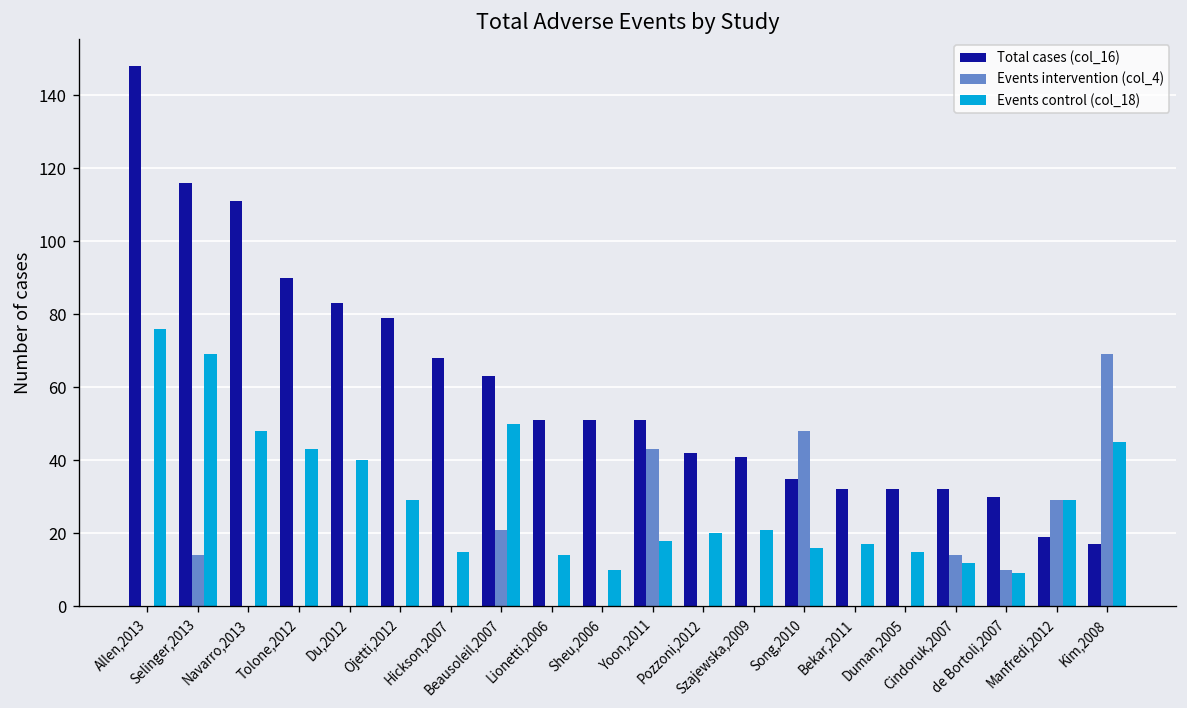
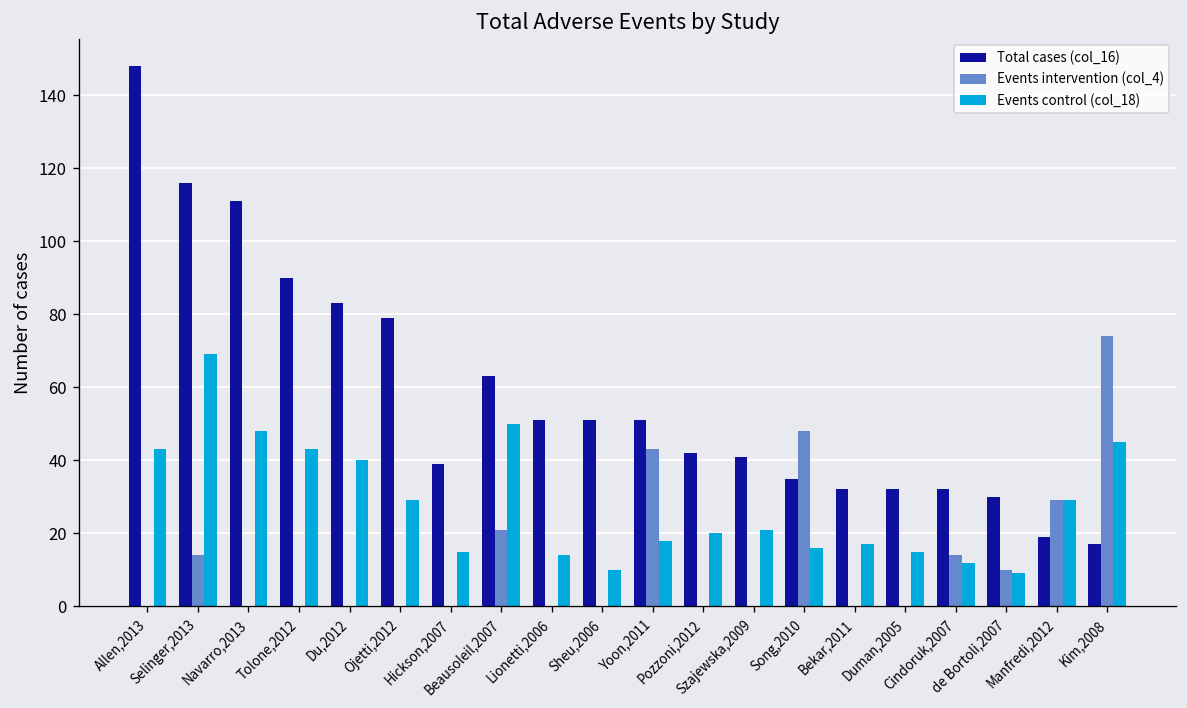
Events control (col_18), Allen,2013: 76 -> 43
Total cases (col_16), Hickson,2007: 68 -> 39
Events intervention (col_4), Kim,2008: 69 -> 74
